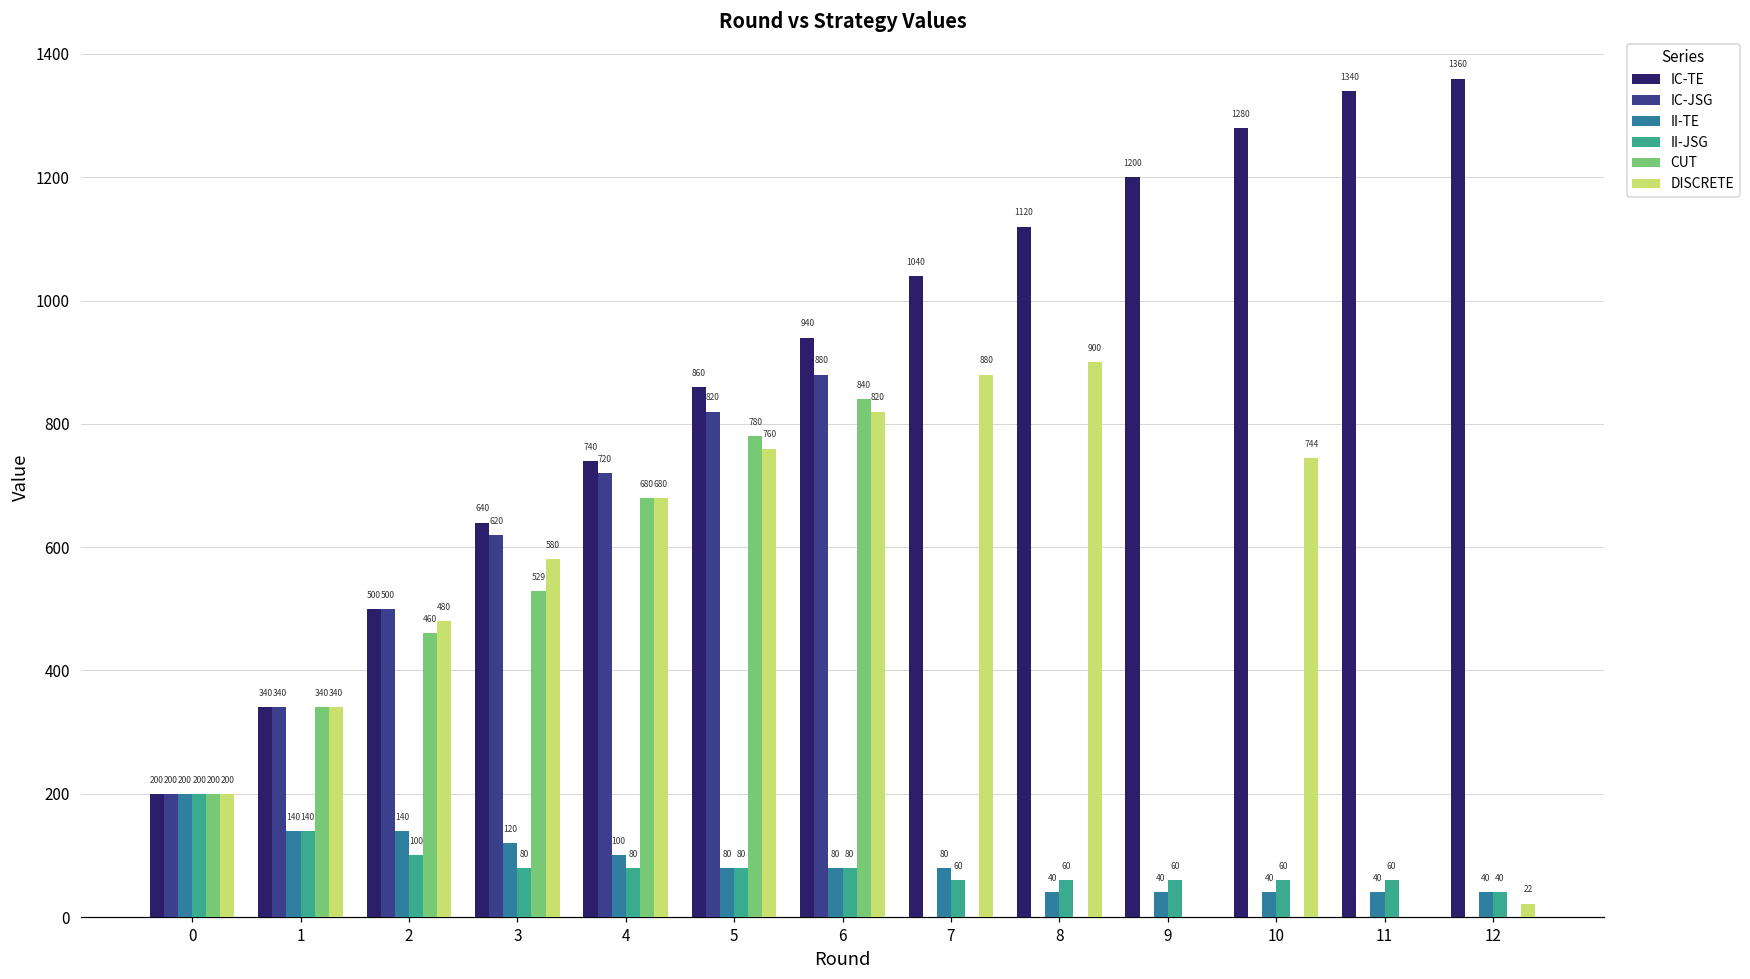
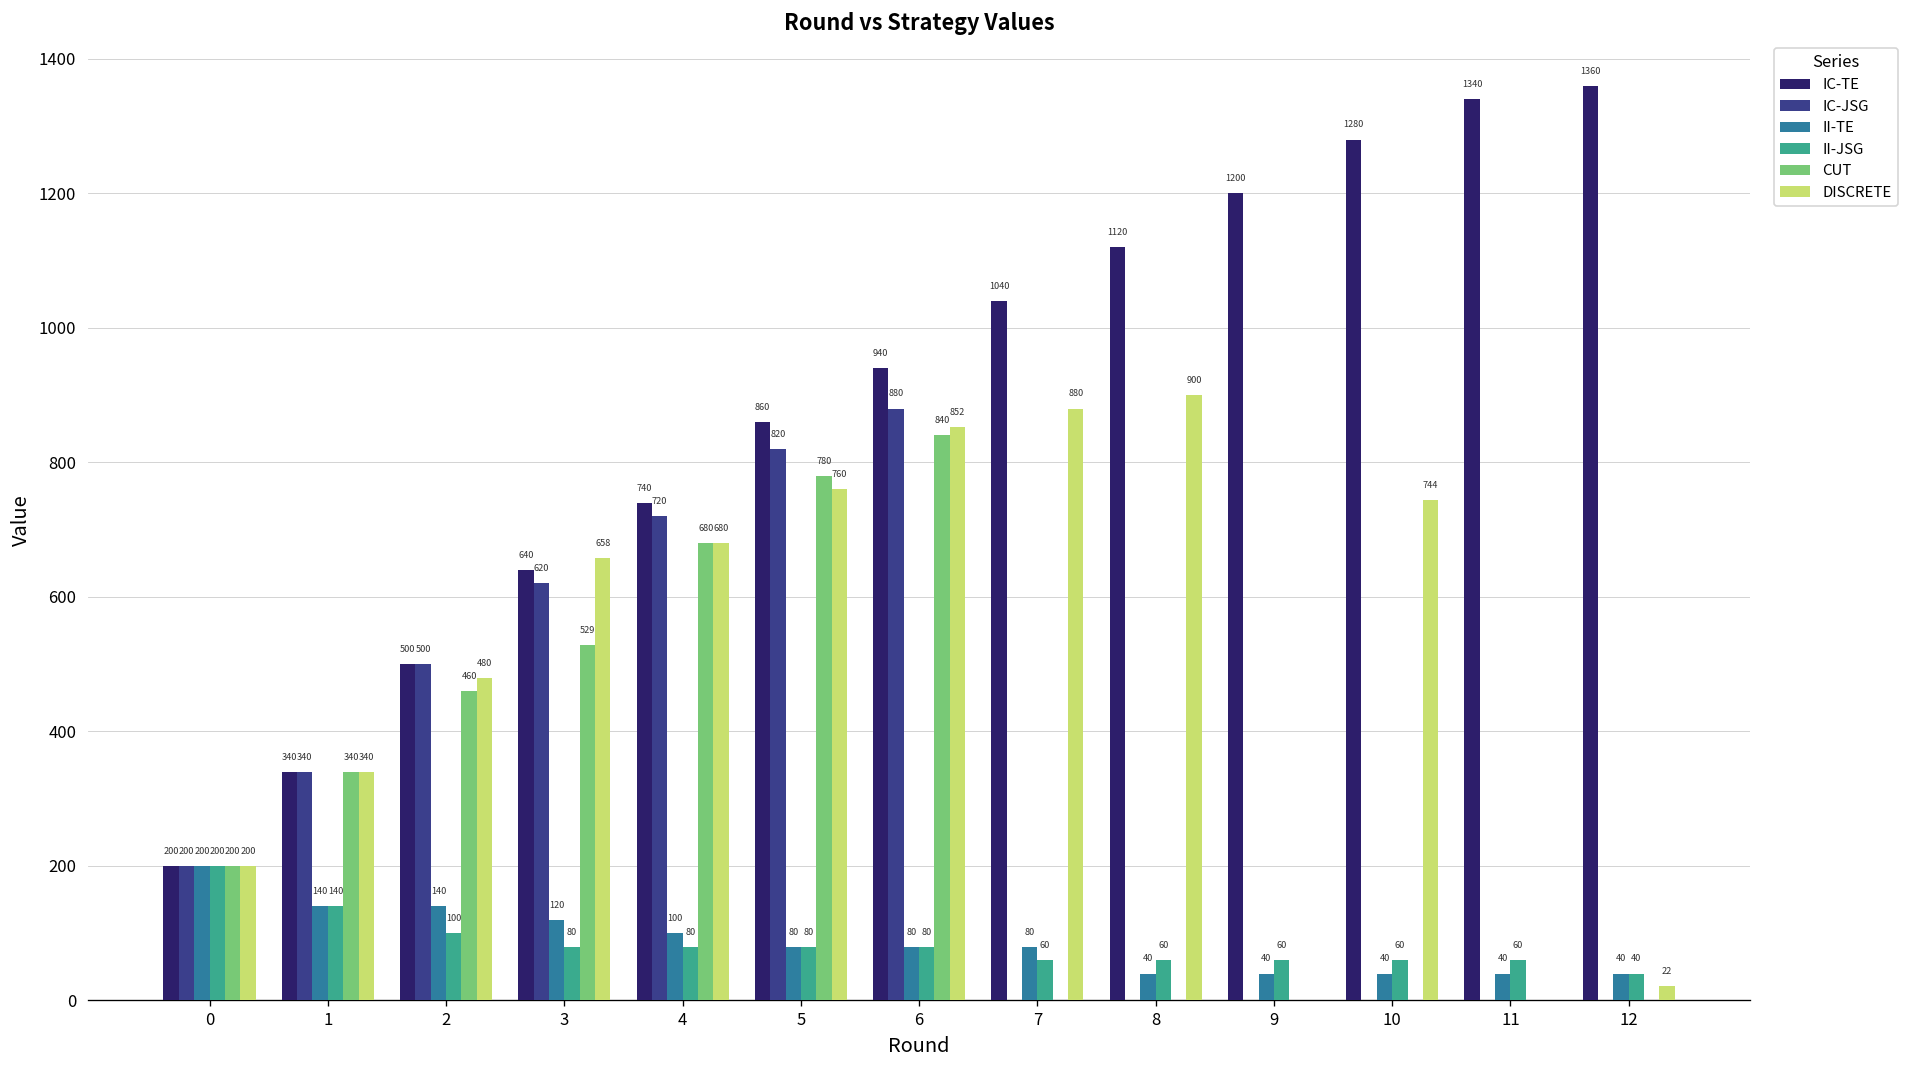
DISCRETE, 3: 580 -> 658
DISCRETE, 6: 820 -> 852
